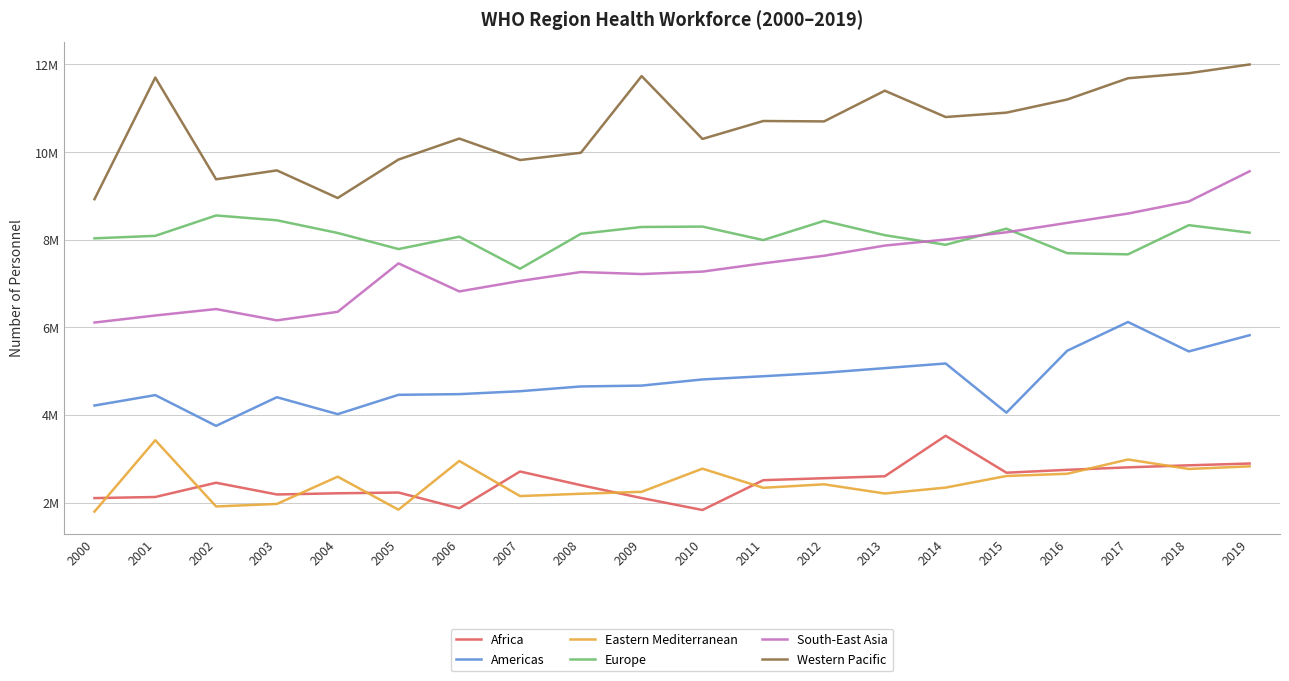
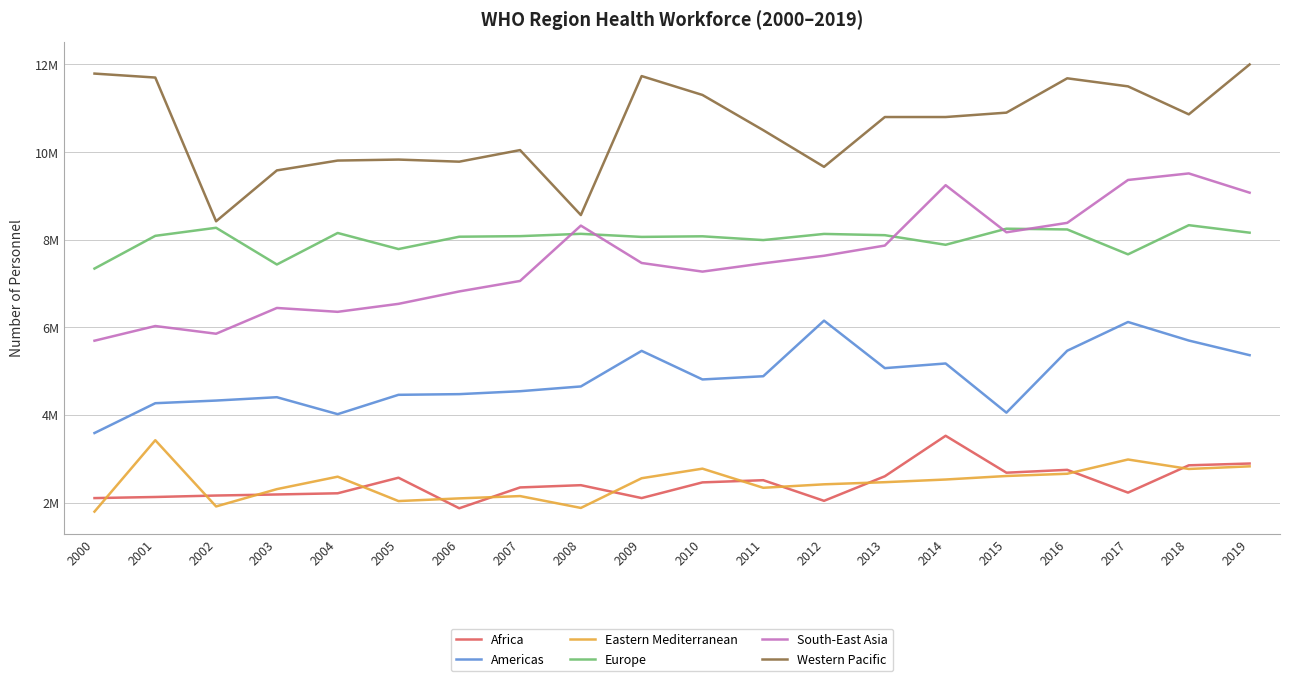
Americas, 2000: 4200000 -> 3600000
Europe, 2000: 8000000 -> 7300000
South-East Asia, 2000: 6100000 -> 5700000
Western Pacific, 2000: 8900000 -> 11800000
Americas, 2001: 4500000 -> 4300000
South-East Asia, 2001: 6300000 -> 6000000
Africa, 2002: 2500000 -> 2200000
Americas, 2002: 3700000 -> 4300000
Europe, 2002: 8600000 -> 8300000
South-East Asia, 2002: 6400000 -> 5900000
Western Pacific, 2002: 9400000 -> 8400000
Eastern Mediterranean, 2003: 2000000 -> 2300000
Europe, 2003: 8400000 -> 7400000
South-East Asia, 2003: 6200000 -> 6400000
Western Pacific, 2004: 9000000 -> 9800000
Africa, 2005: 2200000 -> 2600000
Eastern Mediterranean, 2005: 1800000 -> 2000000
South-East Asia, 2005: 7500000 -> 6500000
Eastern Mediterranean, 2006: 2900000 -> 2100000
Western Pacific, 2006: 10300000 -> 9800000
Africa, 2007: 2700000 -> 2300000
Europe, 2007: 7300000 -> 8100000
Western Pacific, 2007: 9800000 -> 10000000
Eastern Mediterranean, 2008: 2200000 -> 1900000
South-East Asia, 2008: 7300000 -> 8300000
Western Pacific, 2008: 10000000 -> 8600000
Americas, 2009: 4700000 -> 5500000
Eastern Mediterranean, 2009: 2200000 -> 2600000
Europe, 2009: 8300000 -> 8100000
South-East Asia, 2009: 7200000 -> 7500000
Africa, 2010: 1800000 -> 2500000
Europe, 2010: 8300000 -> 8100000
Western Pacific, 2010: 10300000 -> 11300000
Western Pacific, 2011: 10700000 -> 10500000
Africa, 2012: 2600000 -> 2000000
Americas, 2012: 5000000 -> 6200000
Europe, 2012: 8400000 -> 8100000
Western Pacific, 2012: 10700000 -> 9700000
Eastern Mediterranean, 2013: 2200000 -> 2500000
Western Pacific, 2013: 11400000 -> 10800000
Eastern Mediterranean, 2014: 2300000 -> 2500000
South-East Asia, 2014: 8000000 -> 9200000
Europe, 2016: 7700000 -> 8200000
Western Pacific, 2016: 11200000 -> 11700000
Africa, 2017: 2800000 -> 2200000
South-East Asia, 2017: 8600000 -> 9400000
Western Pacific, 2017: 11700000 -> 11500000
Americas, 2018: 5400000 -> 5700000
South-East Asia, 2018: 8900000 -> 9500000
Western Pacific, 2018: 11800000 -> 10900000
Americas, 2019: 5800000 -> 5400000
South-East Asia, 2019: 9600000 -> 9100000
